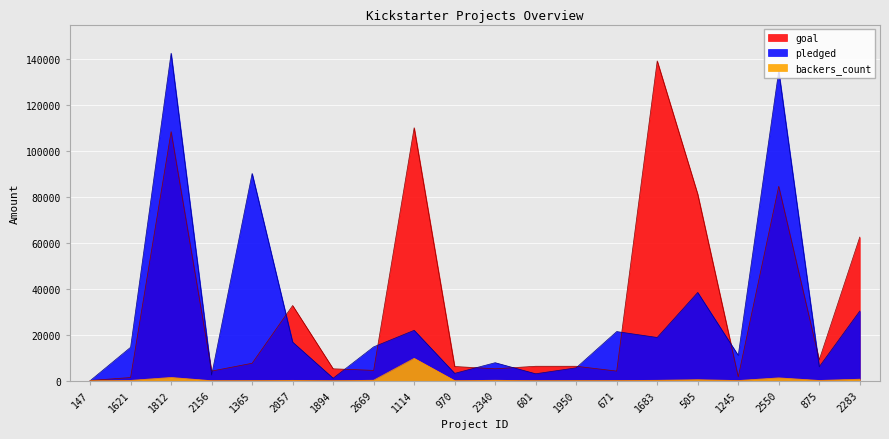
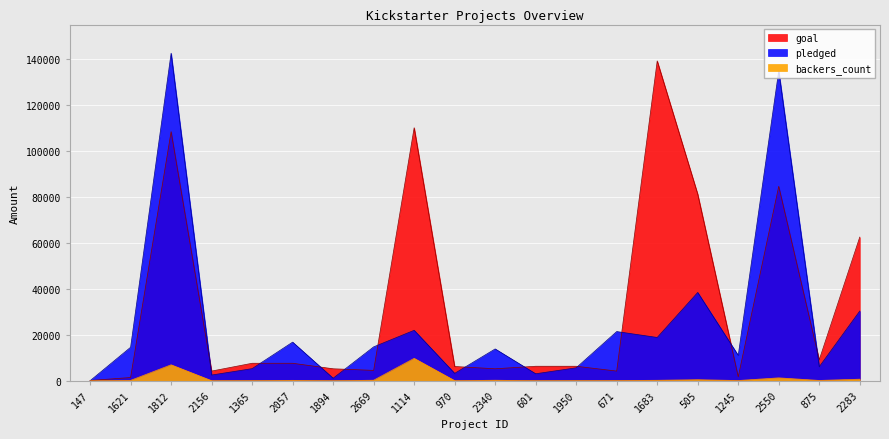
backers_count, 1812: 1000 -> 7000
pledged, 1365: 90000 -> 5000
goal, 2057: 33000 -> 8000
pledged, 2340: 8000 -> 14000
